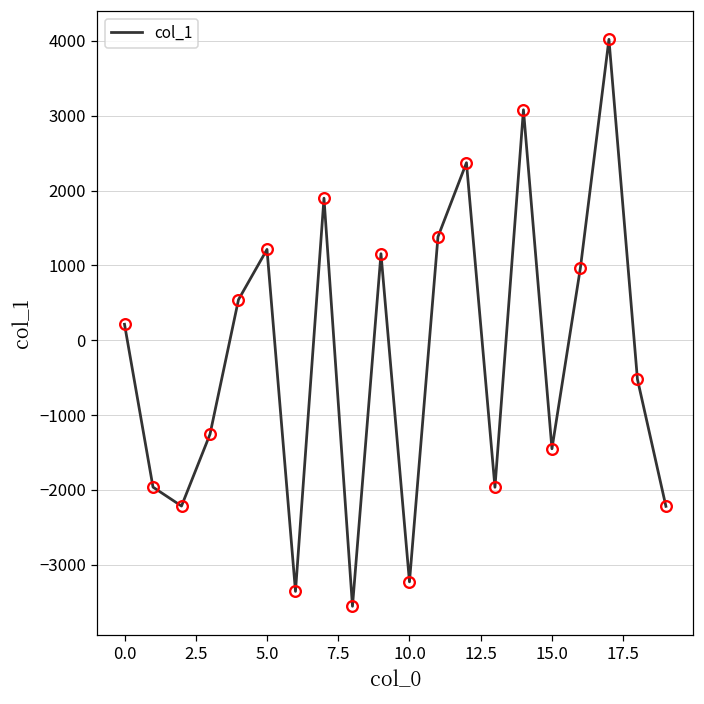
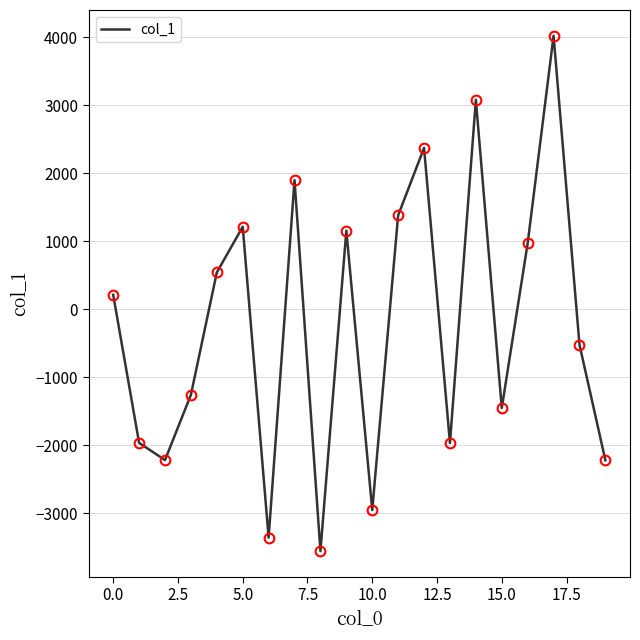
10.0: -3200 -> -3000
